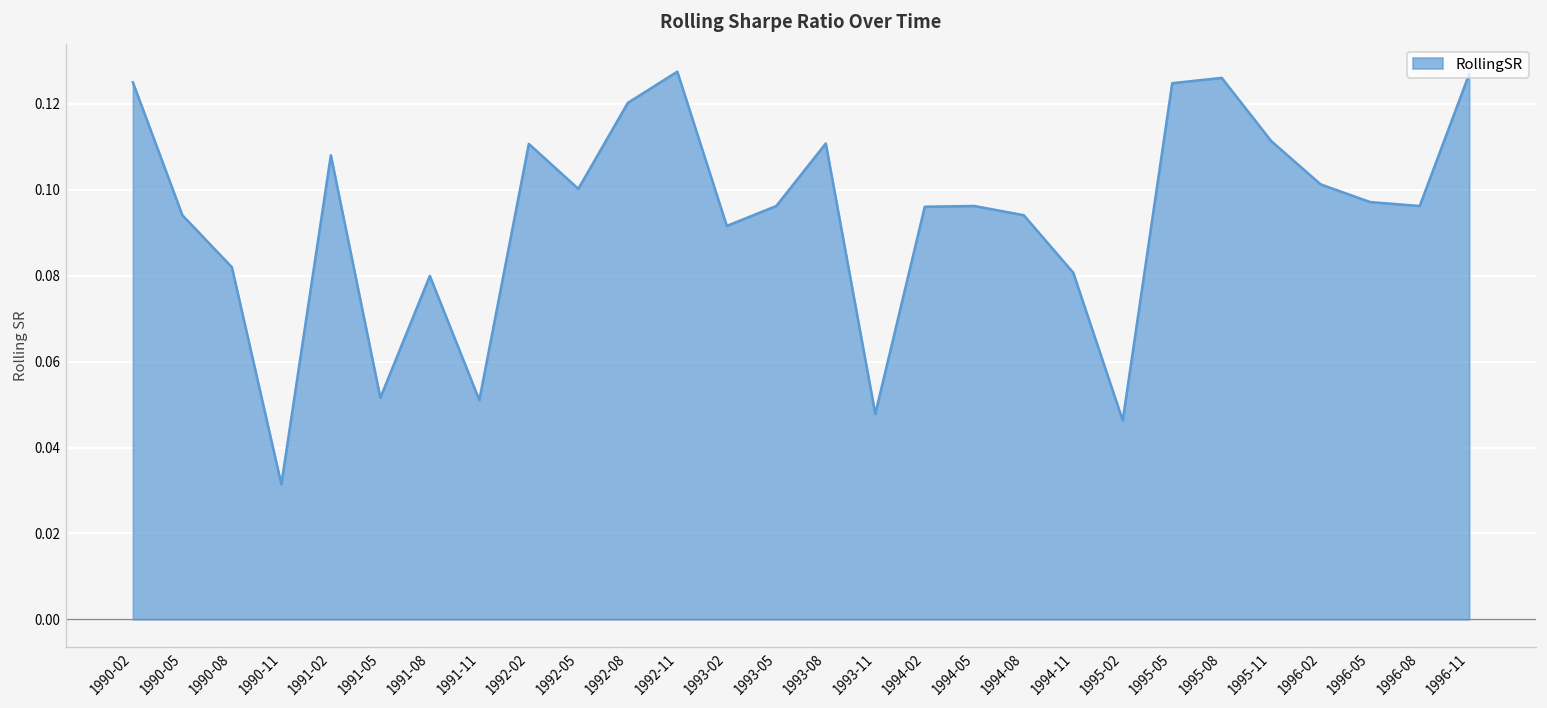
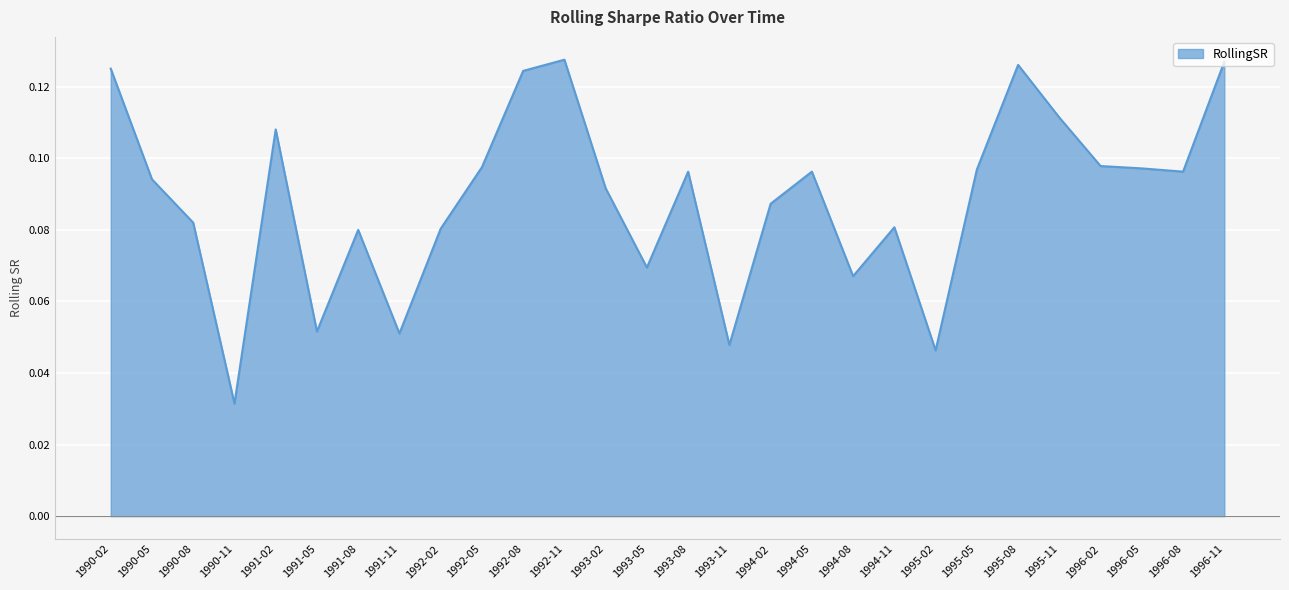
1992-02: 0.111 -> 0.080
1992-05: 0.100 -> 0.097
1992-08: 0.120 -> 0.124
1993-05: 0.096 -> 0.069
1993-08: 0.111 -> 0.096
1994-02: 0.096 -> 0.087
1994-08: 0.094 -> 0.067
1995-05: 0.125 -> 0.097
1996-02: 0.101 -> 0.098
